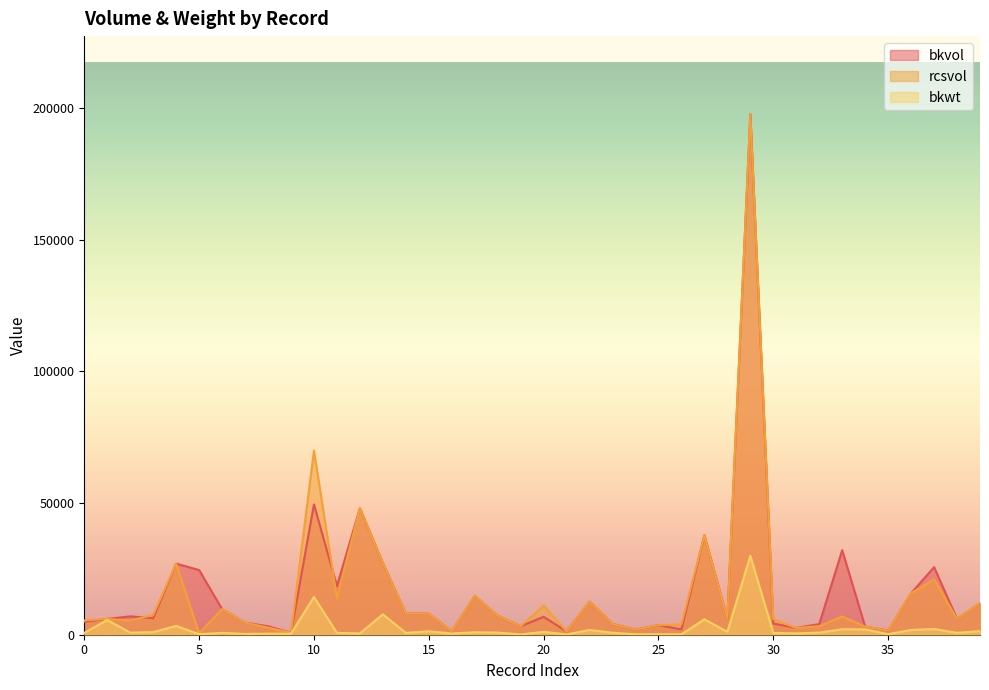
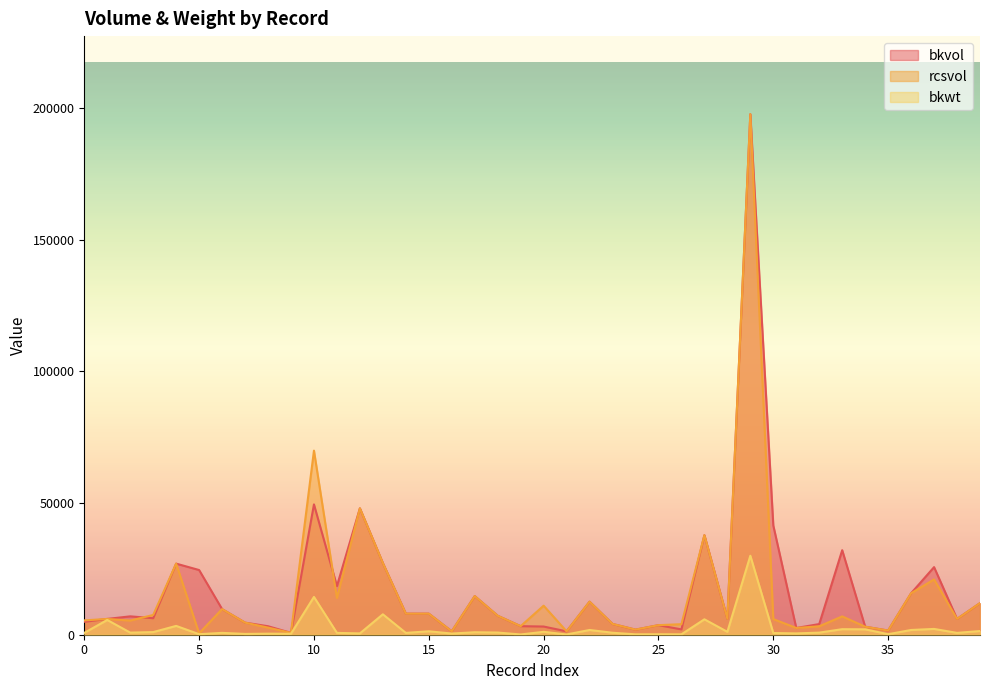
bkvol, 20: 7000 -> 3000
bkvol, 30: 4000 -> 41000
